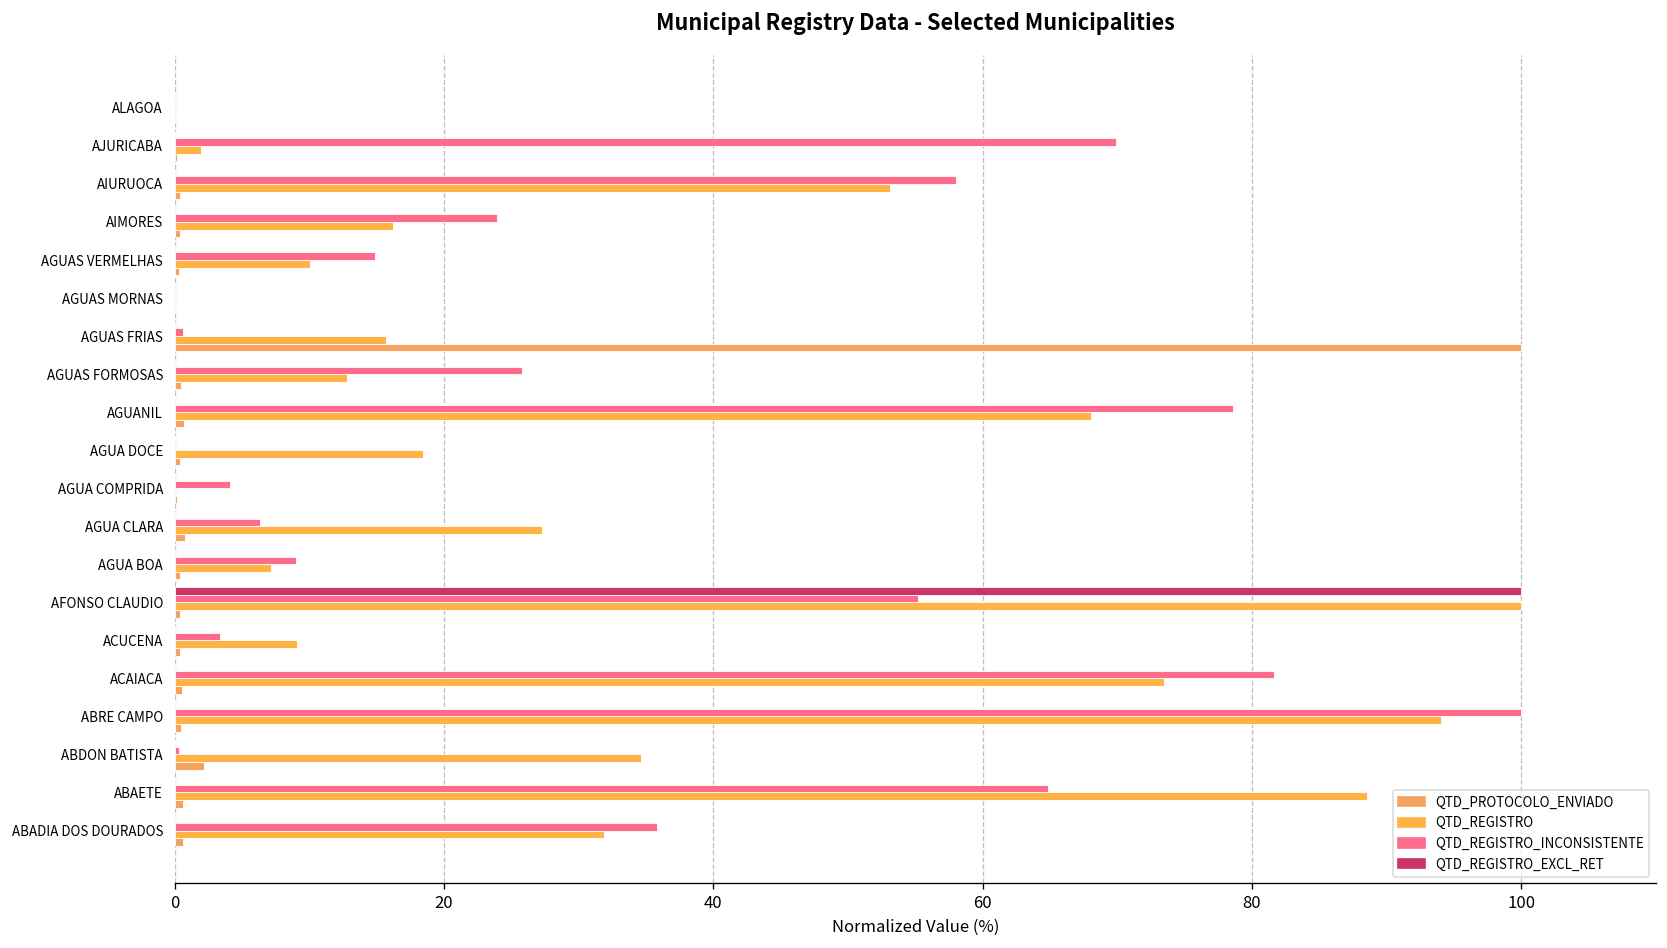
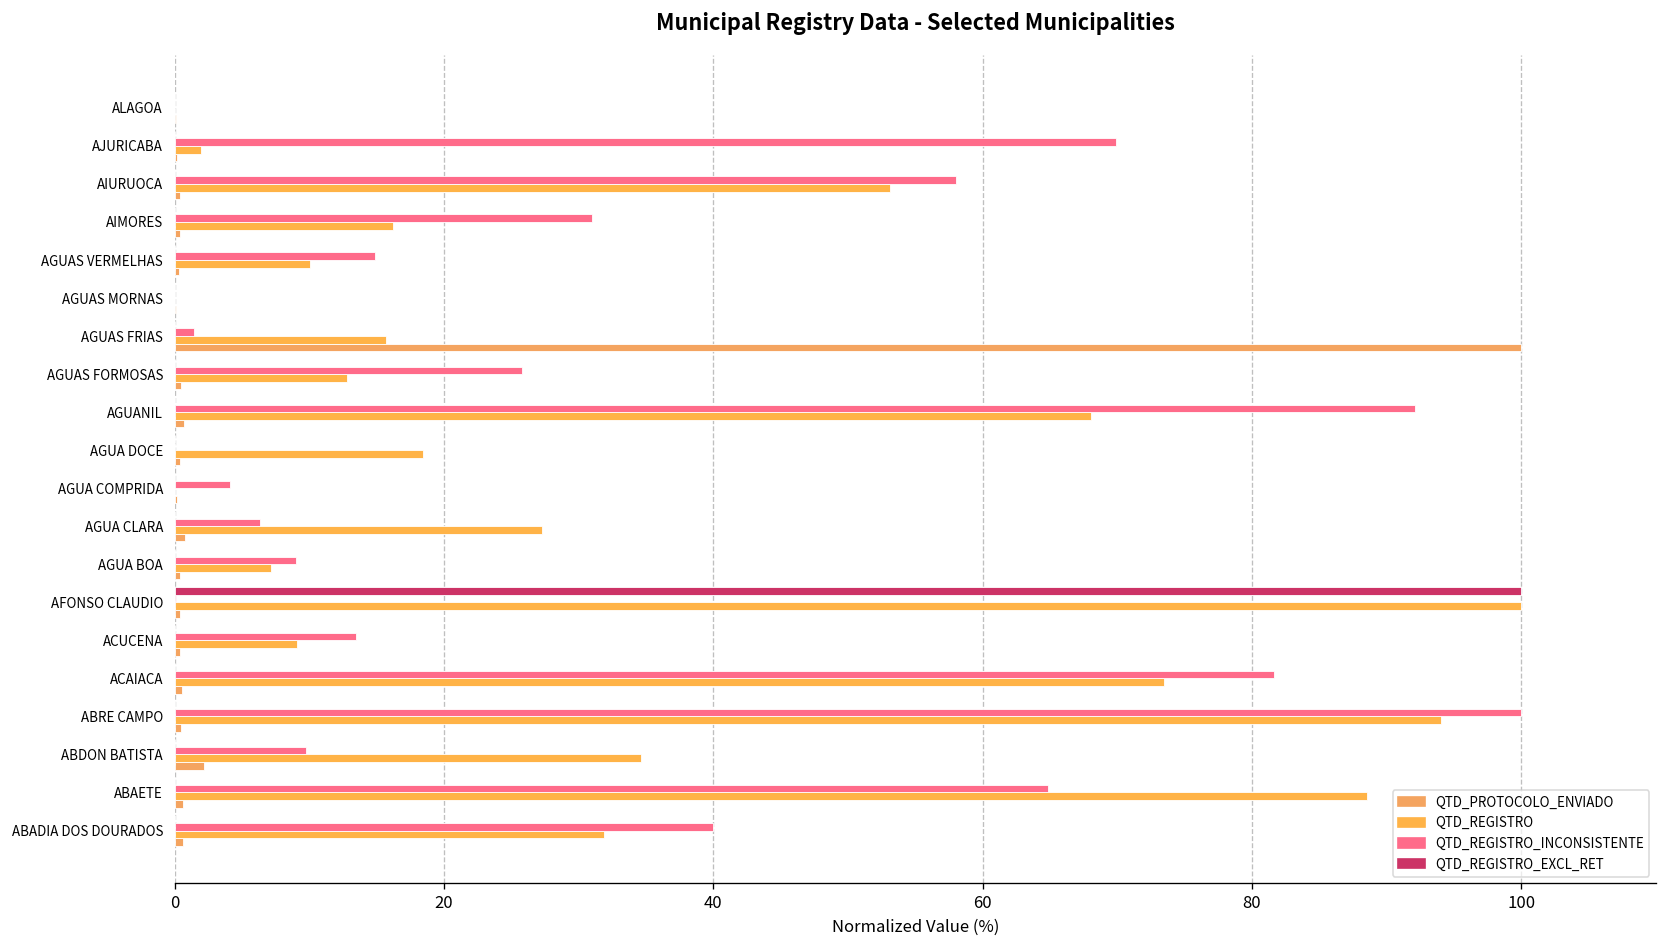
QTD_REGISTRO_INCONSISTENTE, AIMORES: 24.0 -> 31.0
QTD_REGISTRO_INCONSISTENTE, AGUAS FRIAS: 0.6 -> 1.5
QTD_REGISTRO_INCONSISTENTE, AGUANIL: 78.6 -> 92.1
QTD_REGISTRO_INCONSISTENTE, AFONSO CLAUDIO: 55.2 -> 0.1
QTD_REGISTRO_INCONSISTENTE, ACUCENA: 3.4 -> 13.5
QTD_REGISTRO_INCONSISTENTE, ABDON BATISTA: 0.3 -> 9.8
QTD_REGISTRO_INCONSISTENTE, ABADIA DOS DOURADOS: 35.8 -> 40.0
